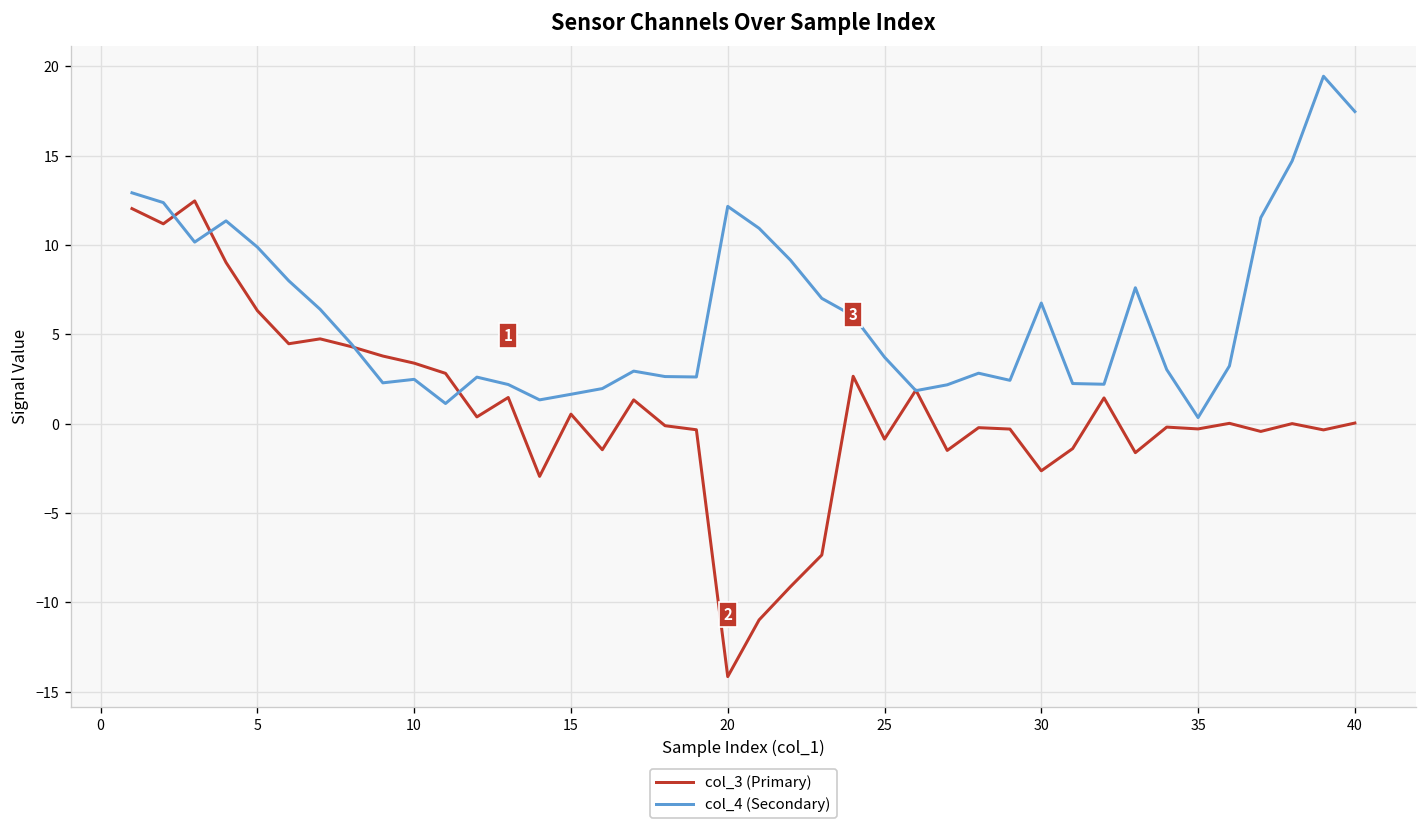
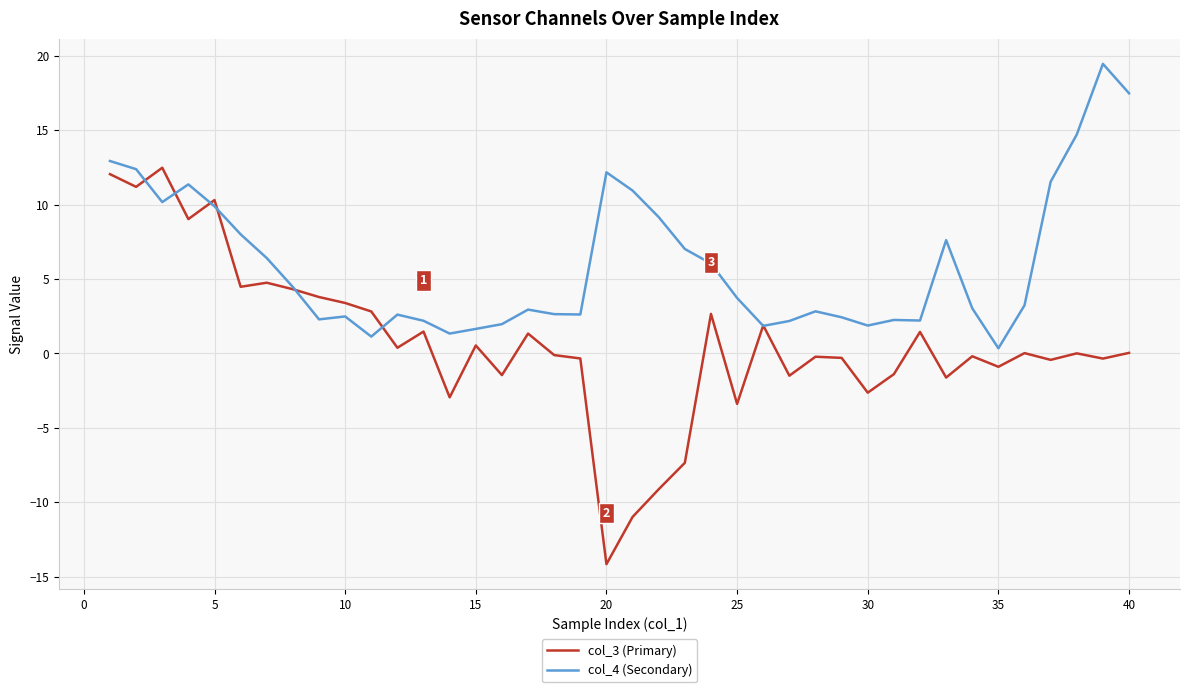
col_3 (Primary), 5: 6.3 -> 10.3
col_3 (Primary), 25: -0.9 -> -3.4
col_4 (Secondary), 30: 6.8 -> 1.9
col_3 (Primary), 35: -0.3 -> -0.9
